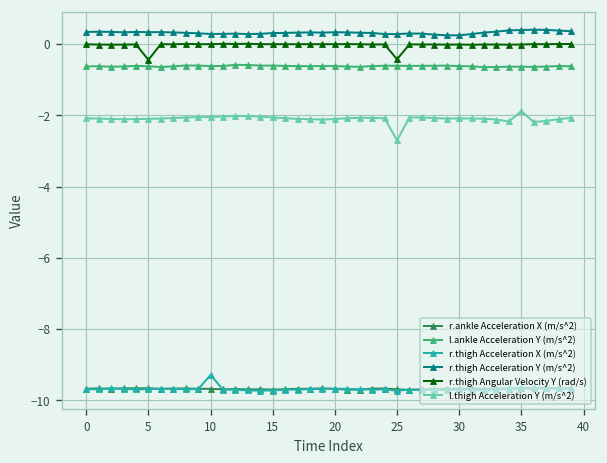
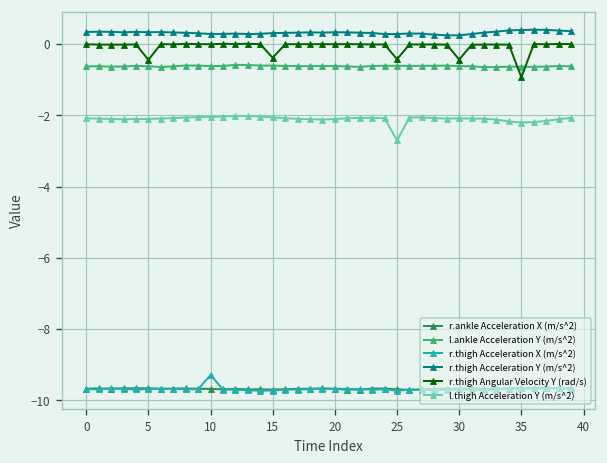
r.thigh Angular Velocity Y (rad/s), 15: 0.0 -> -0.4
r.thigh Angular Velocity Y (rad/s), 30: 0.0 -> -0.4
r.thigh Angular Velocity Y (rad/s), 35: 0.0 -> -0.9
l.thigh Acceleration Y (m/s^2), 35: -1.9 -> -2.2
